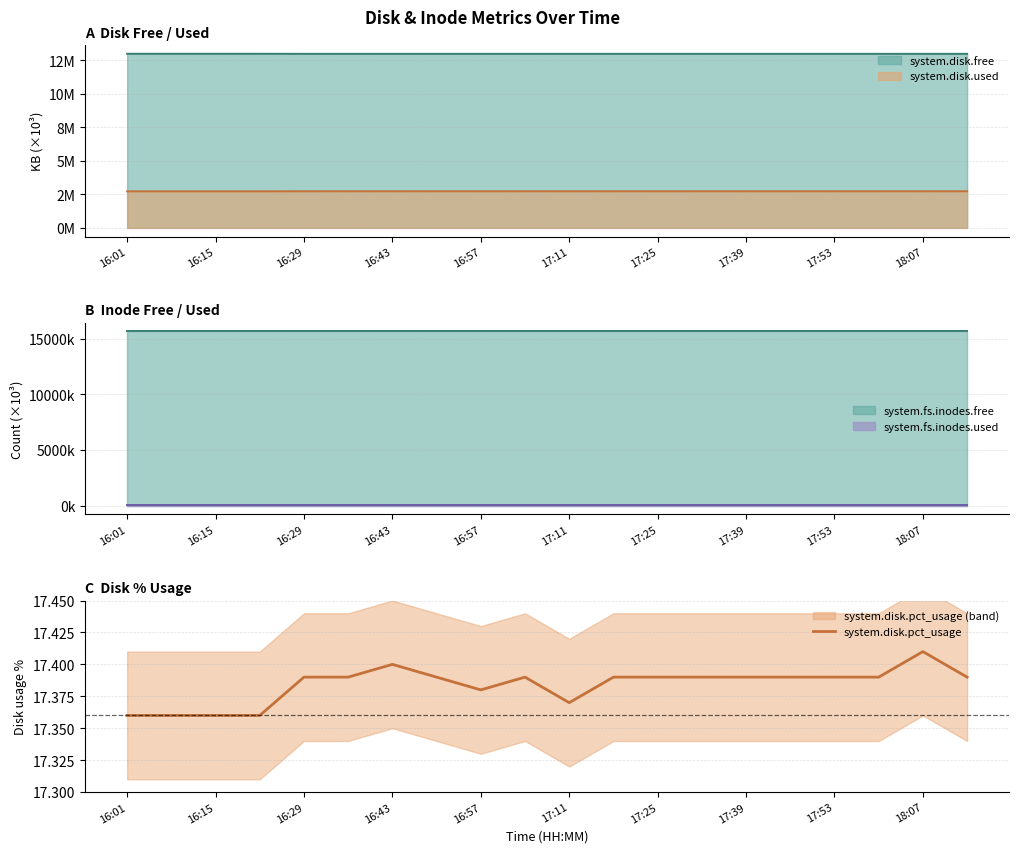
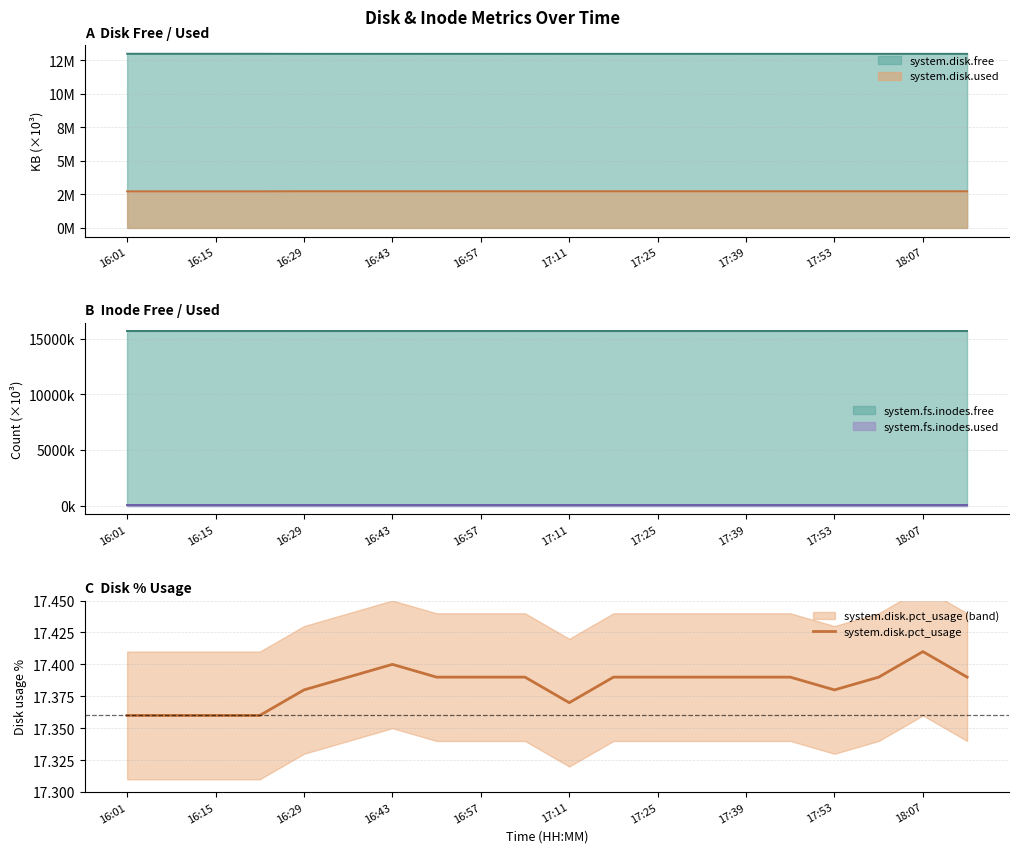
C Disk % Usage, system.disk.pct_usage, 16:29: 17.39 -> 17.38
C Disk % Usage, system.disk.pct_usage, 16:57: 17.38 -> 17.39
C Disk % Usage, system.disk.pct_usage, 17:53: 17.39 -> 17.38
